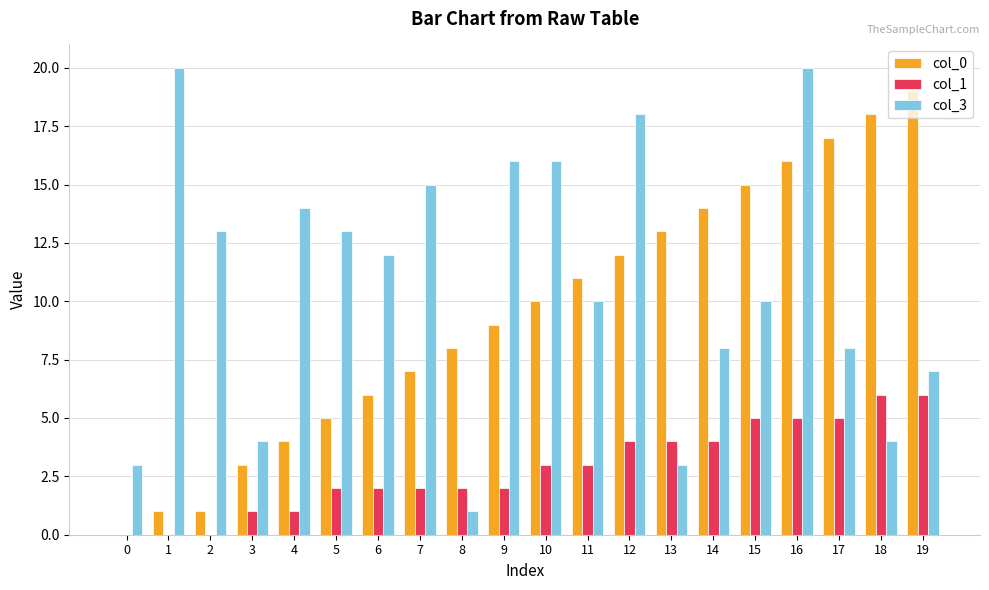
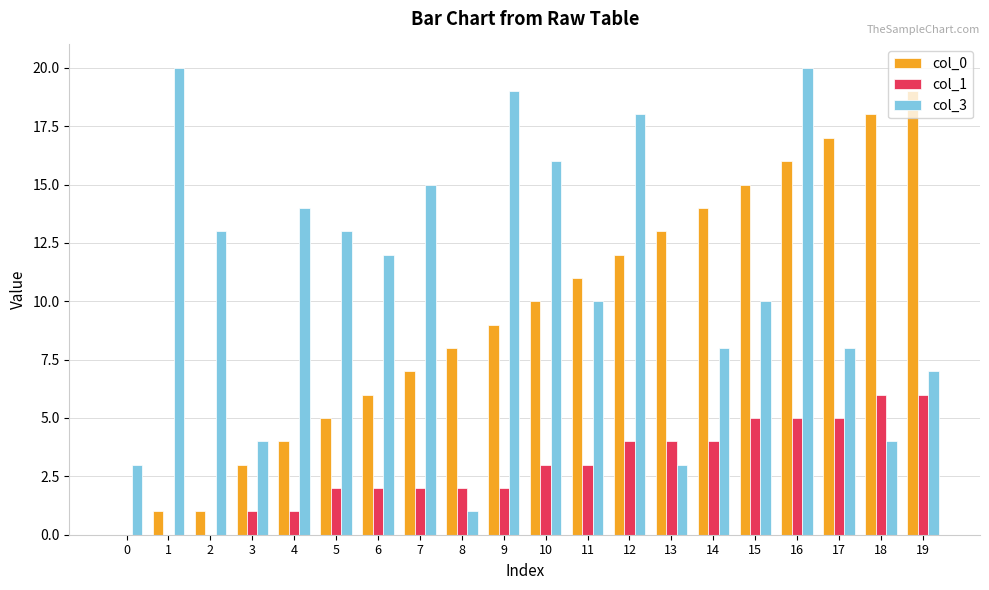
col_3, 9: 16 -> 19
